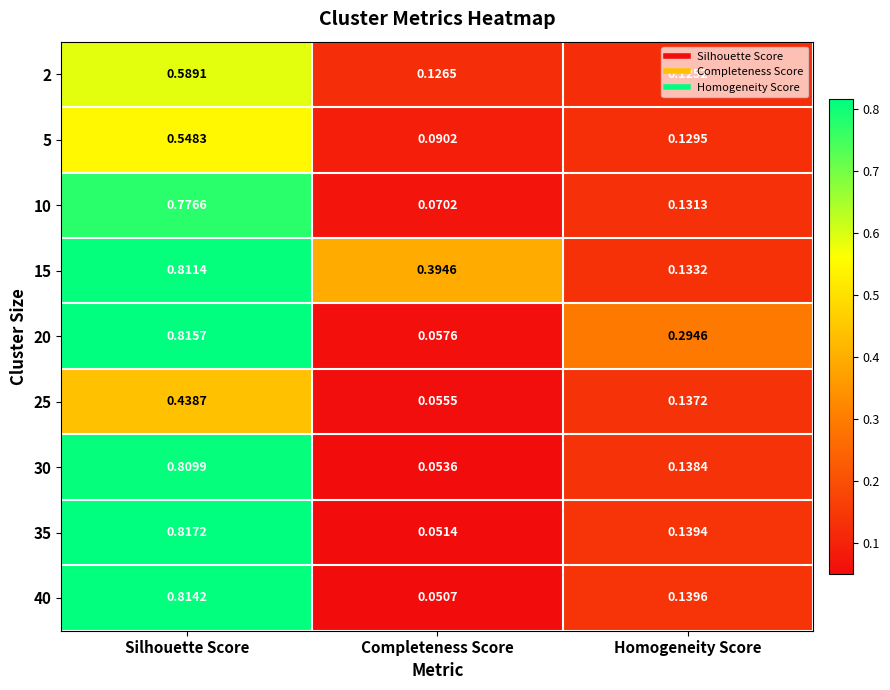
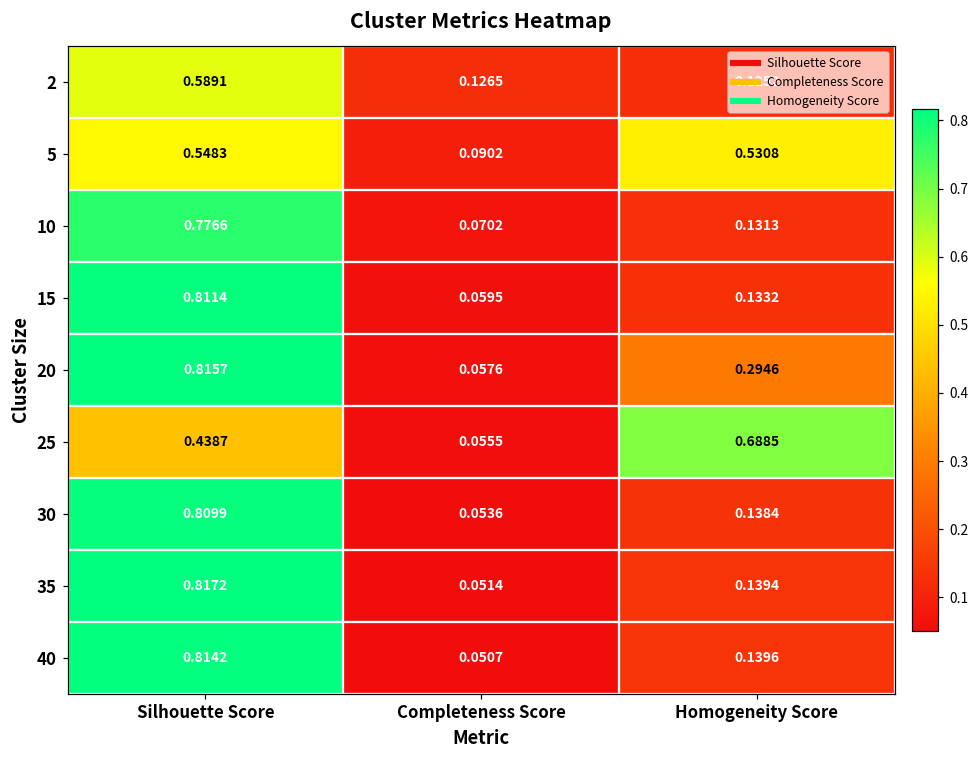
5, Homogeneity Score: 0.1295 -> 0.5308
15, Completeness Score: 0.3946 -> 0.0595
25, Homogeneity Score: 0.1372 -> 0.6885
